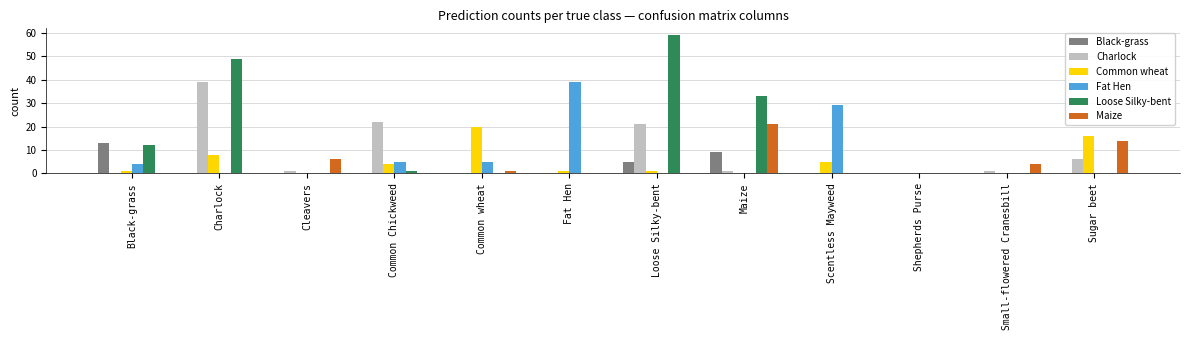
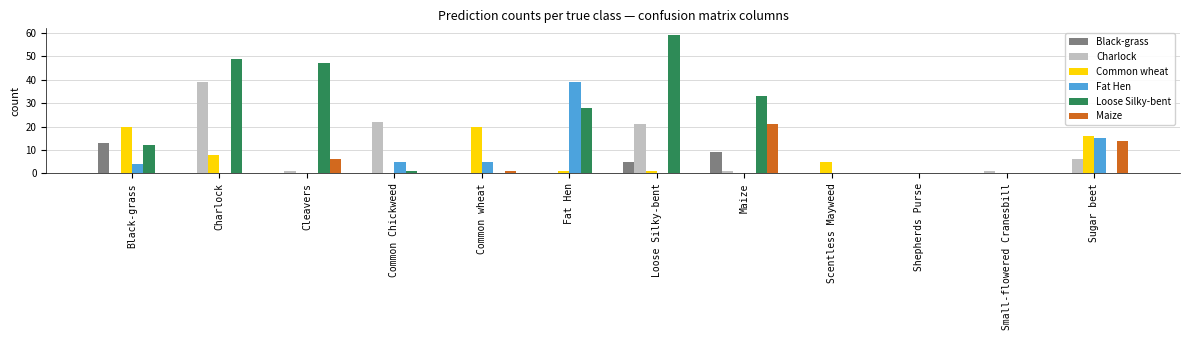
Common wheat, Black-grass: 1 -> 20
Loose Silky-bent, Cleavers: 0 -> 47
Common wheat, Common Chickweed: 4 -> 0
Loose Silky-bent, Fat Hen: 0 -> 28
Fat Hen, Scentless Mayweed: 29 -> 0
Maize, Small-flowered Cranesbill: 4 -> 0
Fat Hen, Sugar beet: 0 -> 15
